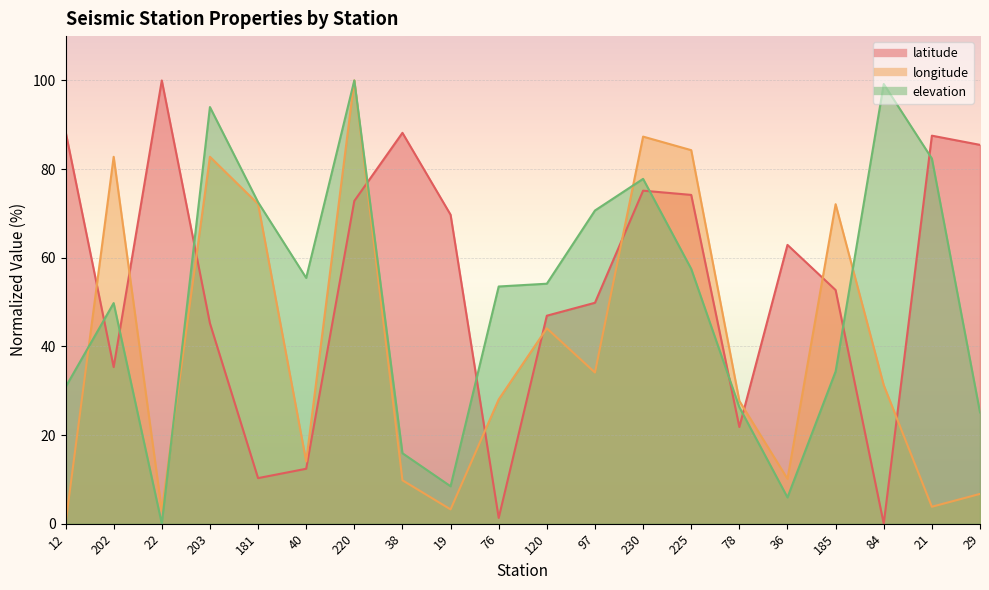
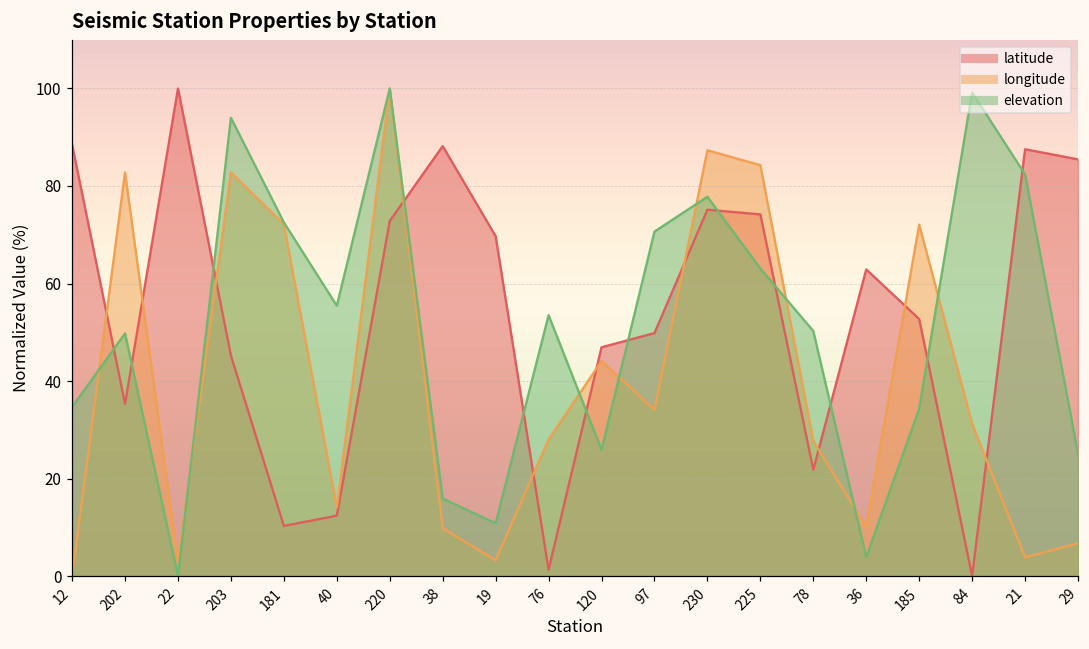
elevation, 12: 31 -> 35
elevation, 19: 8 -> 11
elevation, 120: 54 -> 26
elevation, 225: 57 -> 63
elevation, 78: 26 -> 50
elevation, 36: 6 -> 4
